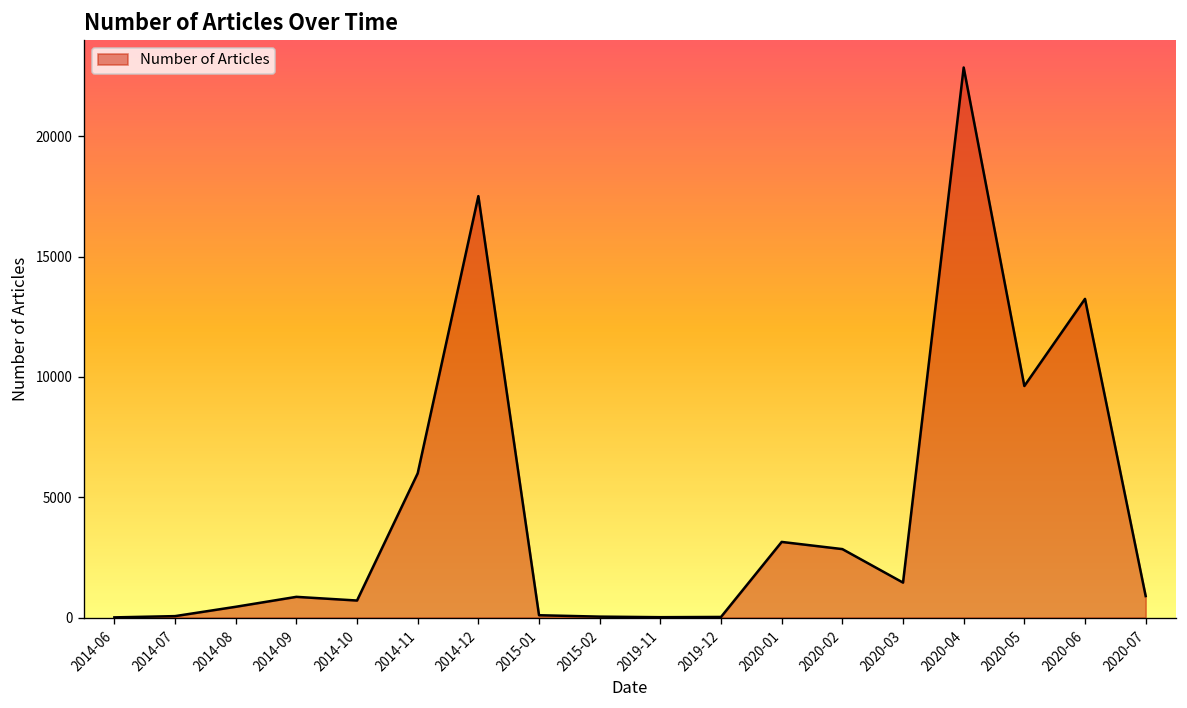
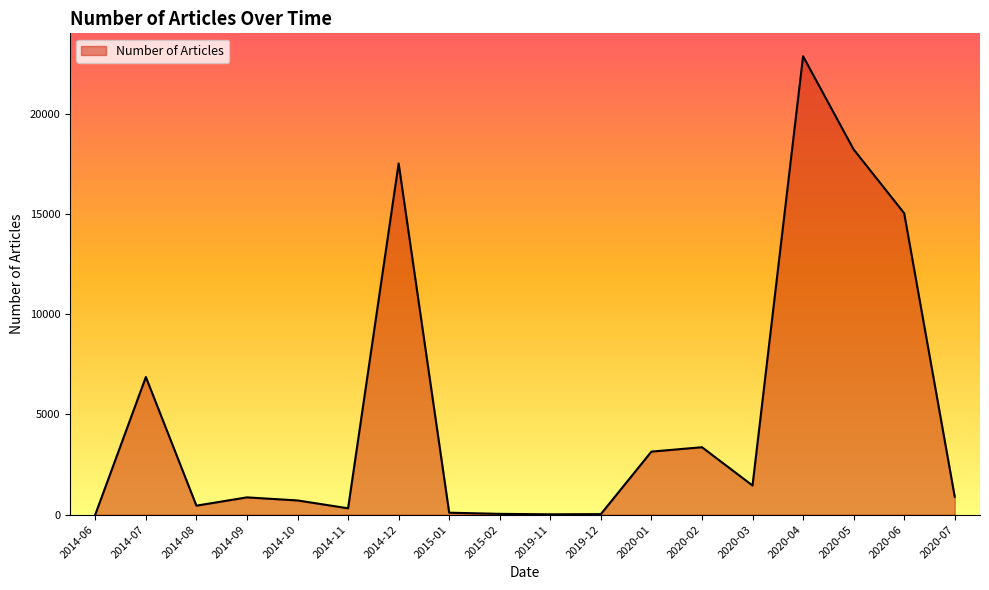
2014-07: 100 -> 6900
2014-11: 6000 -> 300
2020-02: 2800 -> 3400
2020-05: 9600 -> 18200
2020-06: 13200 -> 15000
